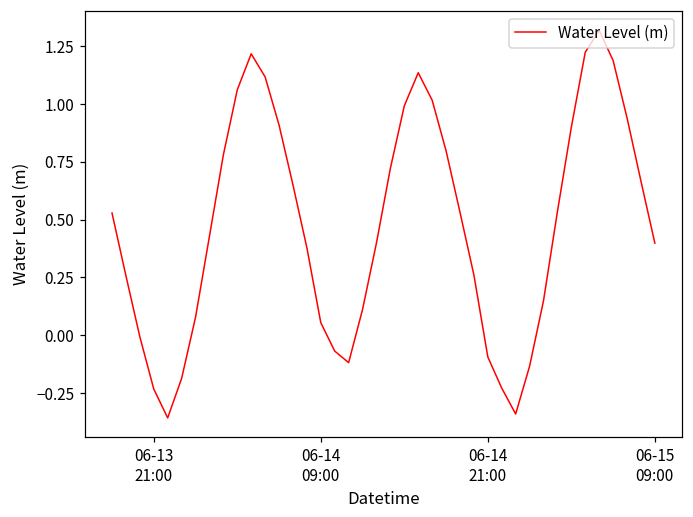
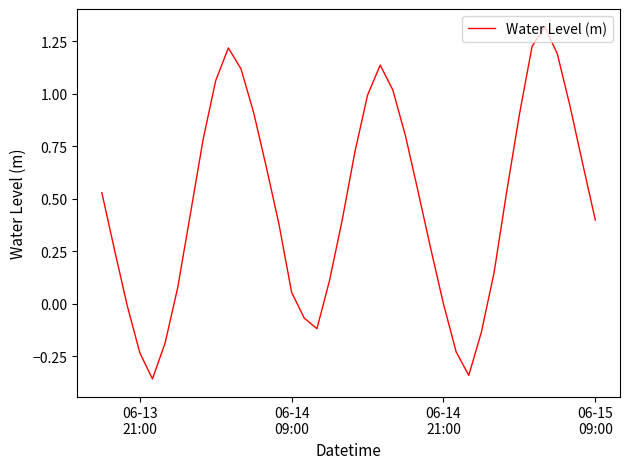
06-14 21:00: -0.09 -> 0.00
